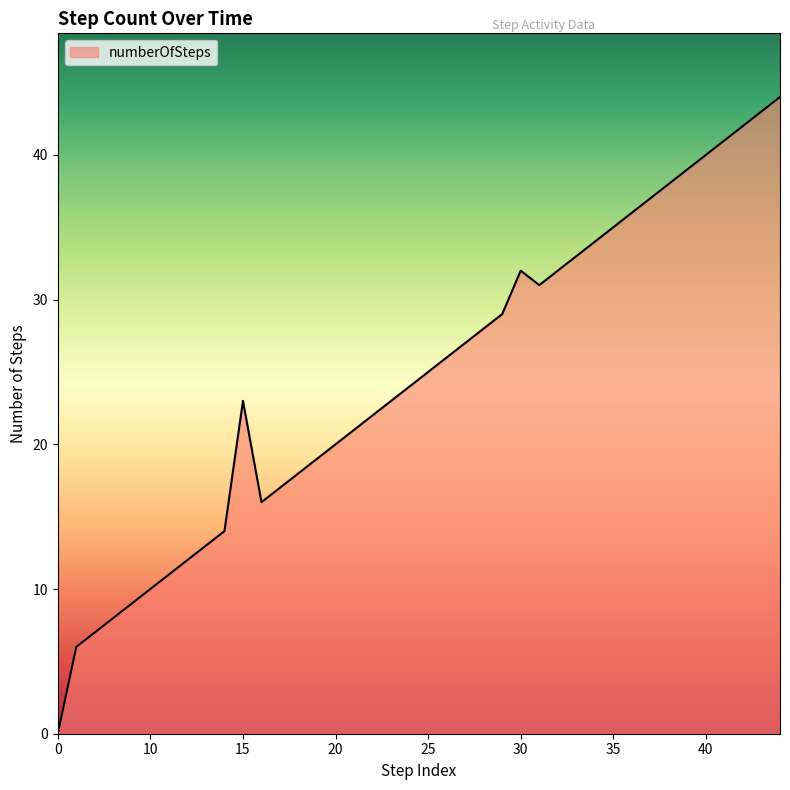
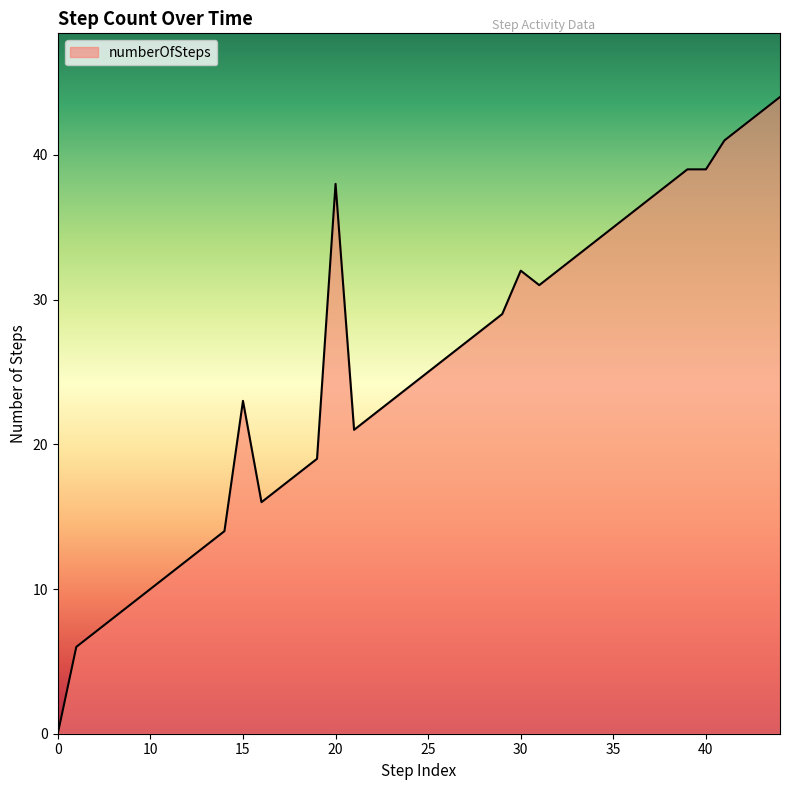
20: 20 -> 38
40: 40 -> 39
